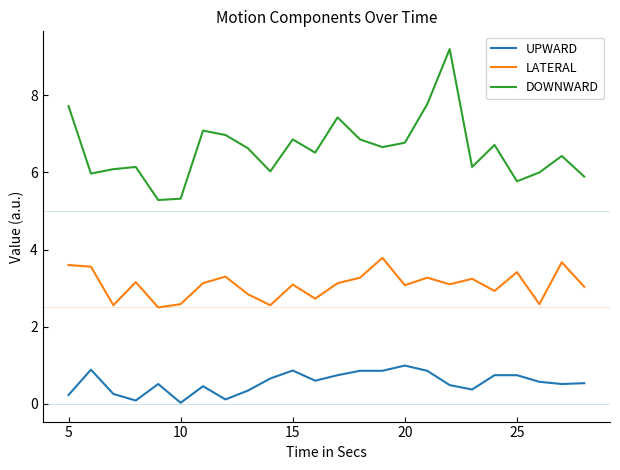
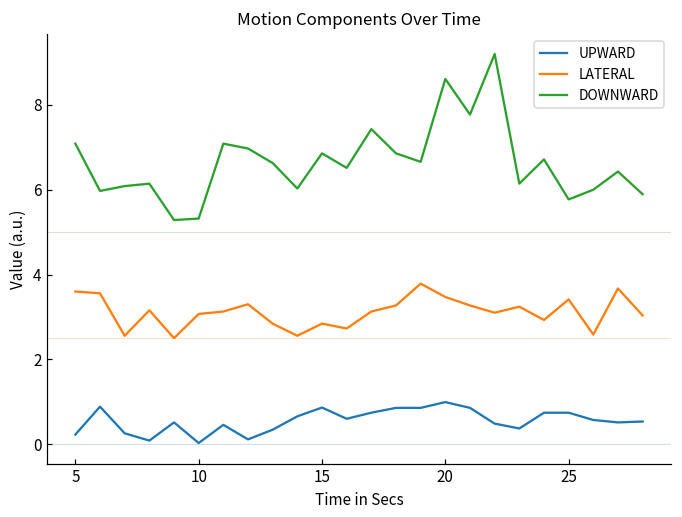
DOWNWARD, 5: 7.7 -> 7.1
LATERAL, 10: 2.6 -> 3.1
LATERAL, 15: 3.1 -> 2.8
LATERAL, 20: 3.1 -> 3.5
DOWNWARD, 20: 6.8 -> 8.6
